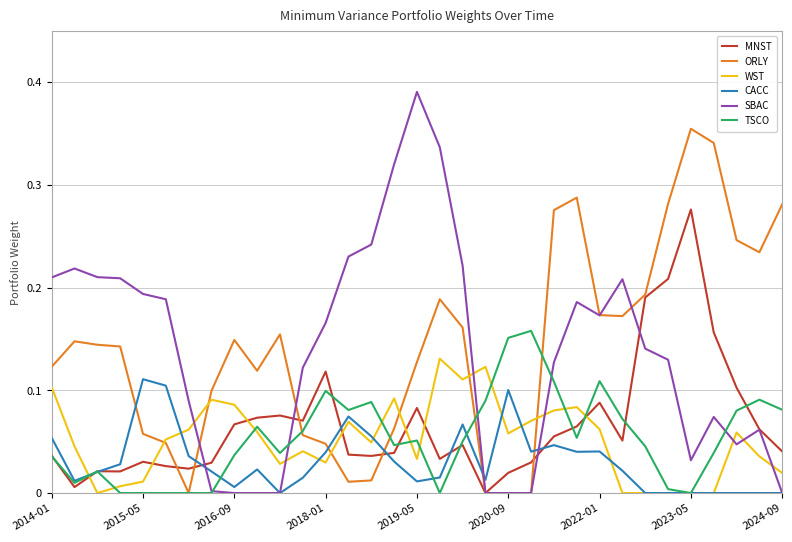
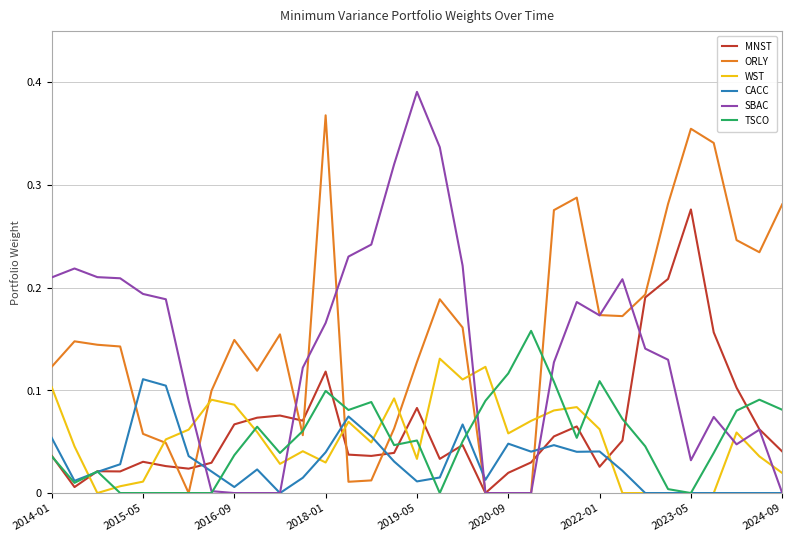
ORLY, 2018-01: 0.048 -> 0.368
CACC, 2020-09: 0.100 -> 0.048
TSCO, 2020-09: 0.151 -> 0.116
MNST, 2022-01: 0.088 -> 0.026
